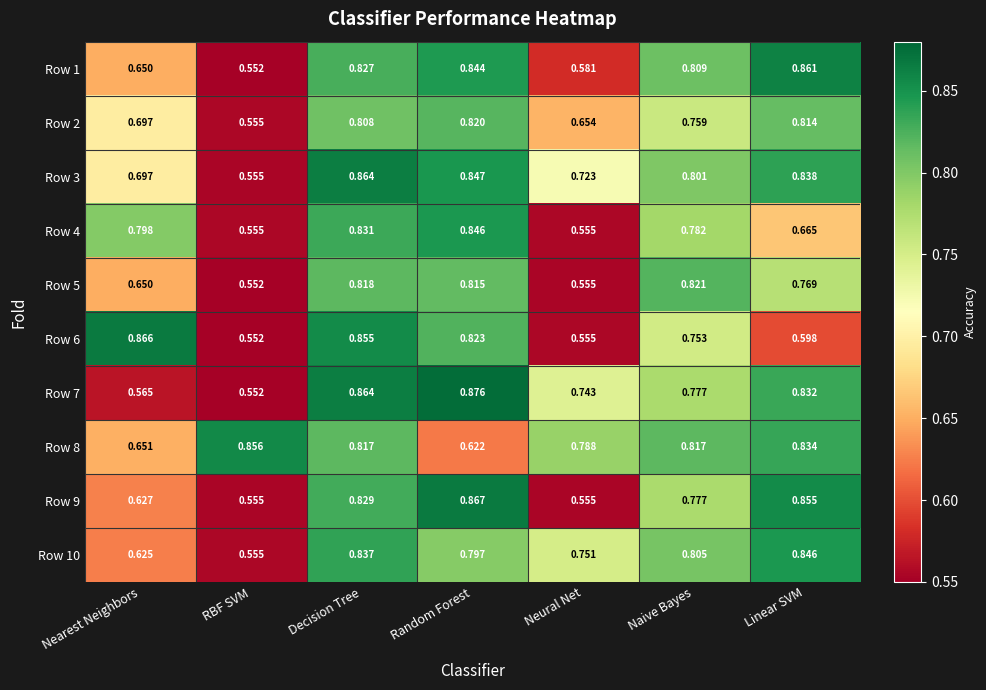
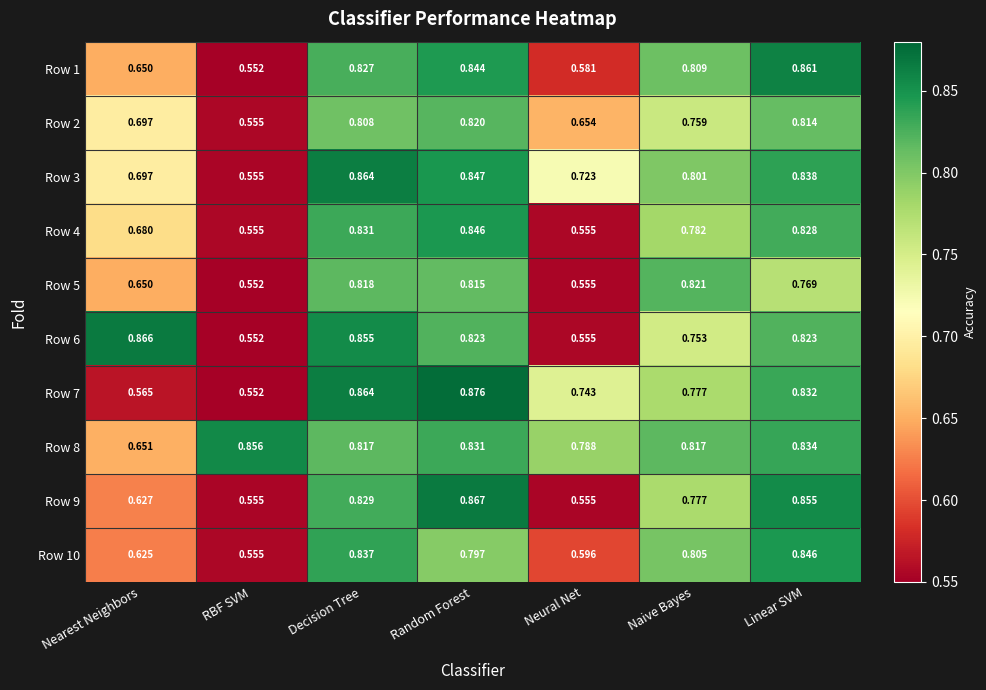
Row 4, Nearest Neighbors: 0.798 -> 0.680
Row 4, Linear SVM: 0.665 -> 0.828
Row 6, Linear SVM: 0.598 -> 0.823
Row 8, Random Forest: 0.622 -> 0.831
Row 10, Neural Net: 0.751 -> 0.596
